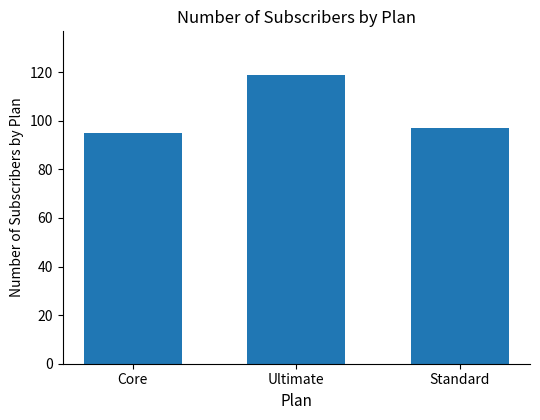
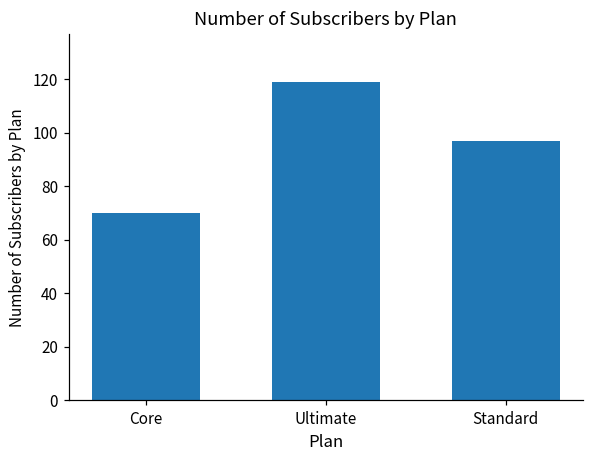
Core: 95 -> 70
